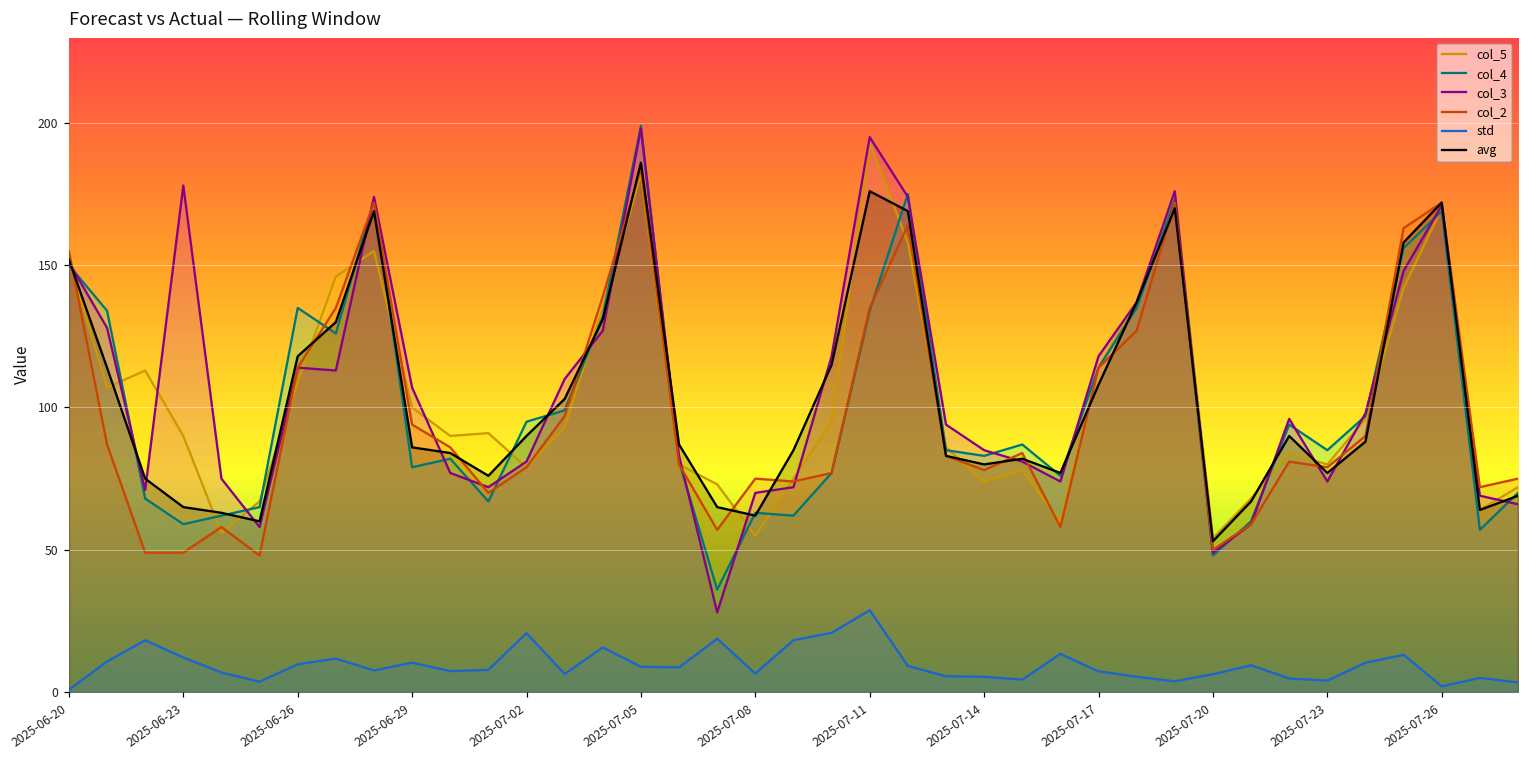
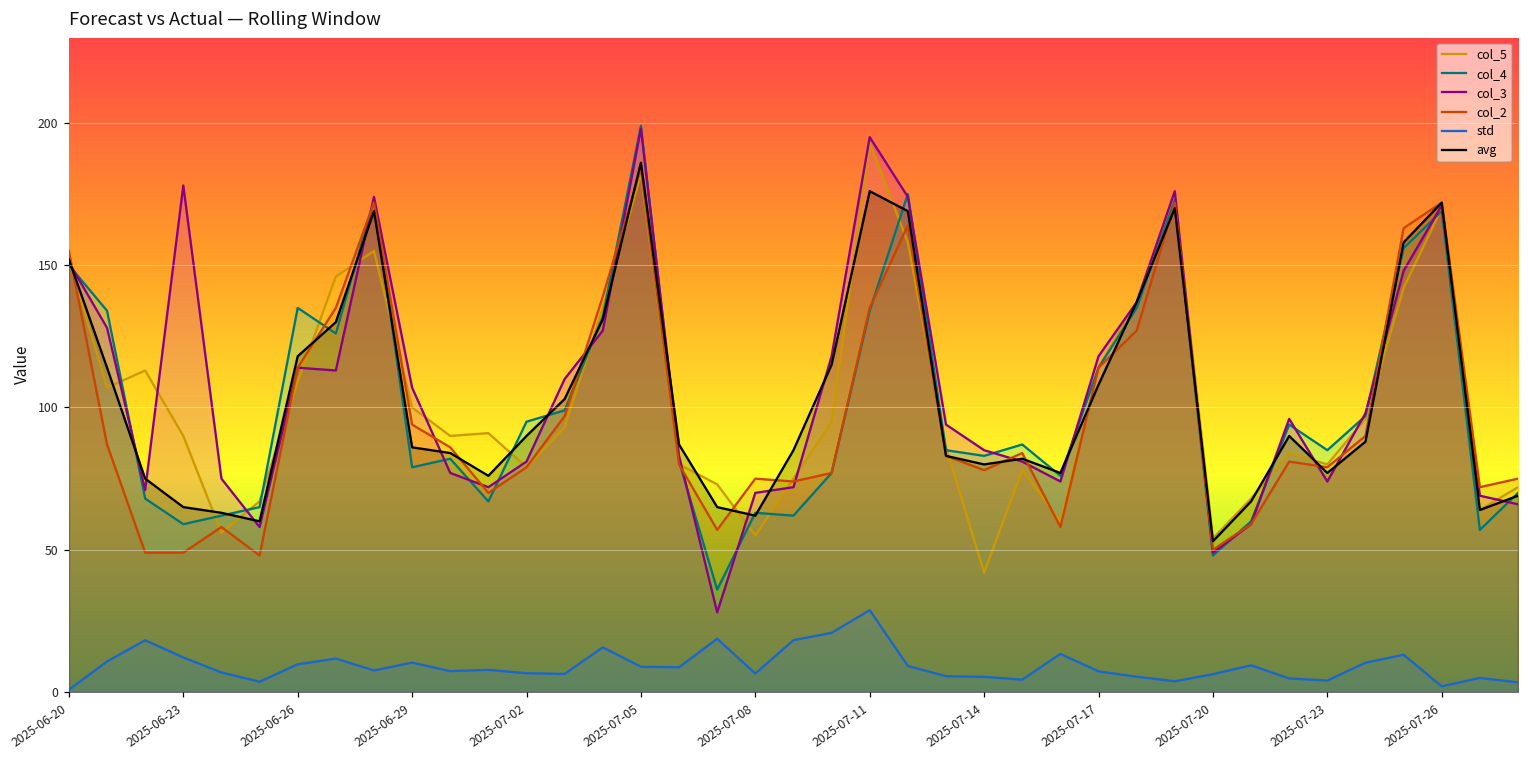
std, 2025-07-02: 21 -> 7
col_5, 2025-07-14: 74 -> 42
